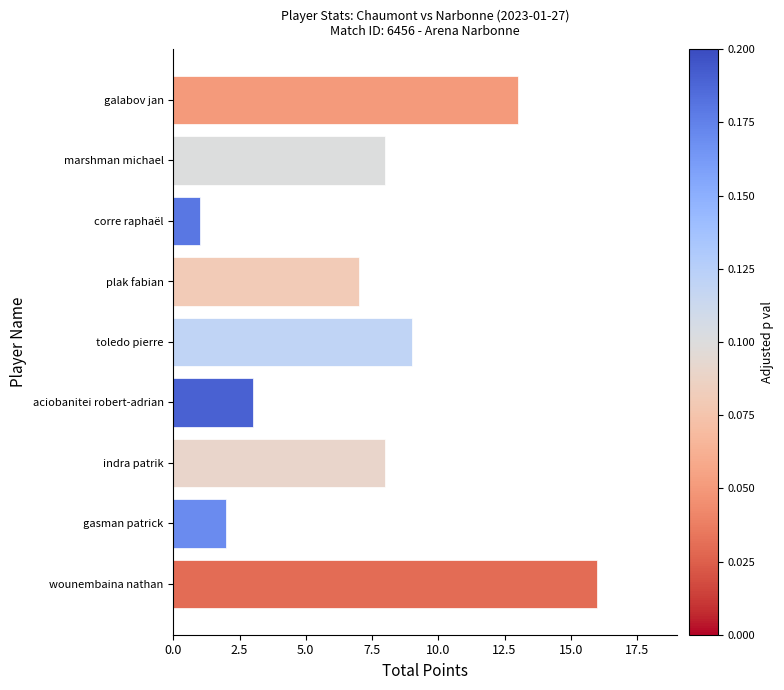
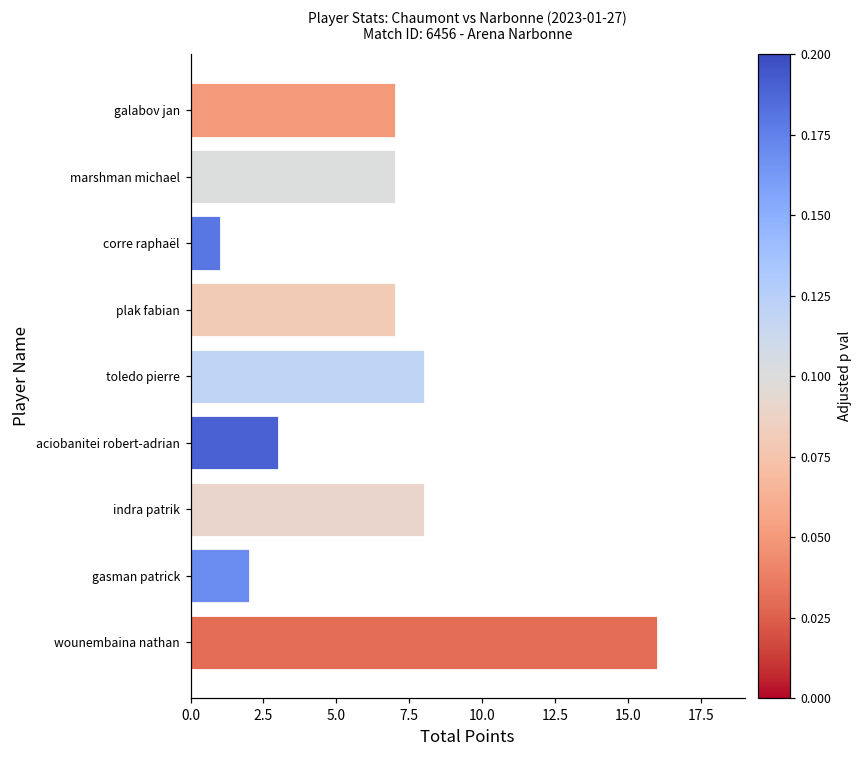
galabov jan: 13 -> 7
marshman michael: 8 -> 7
toledo pierre: 9 -> 8
